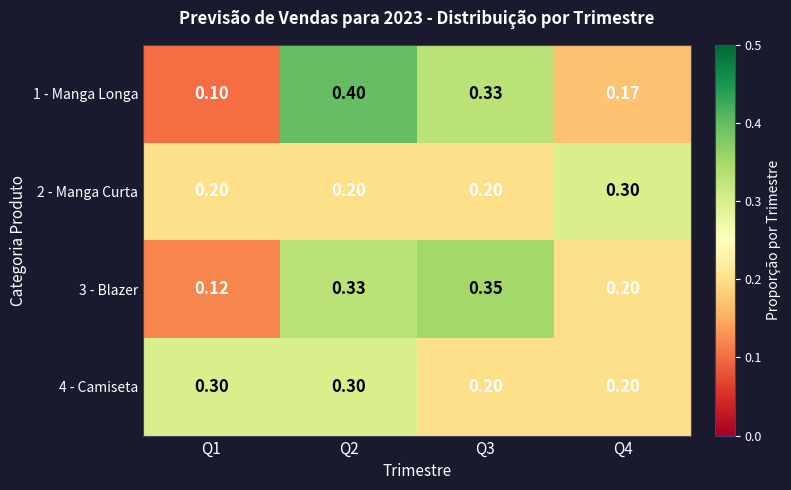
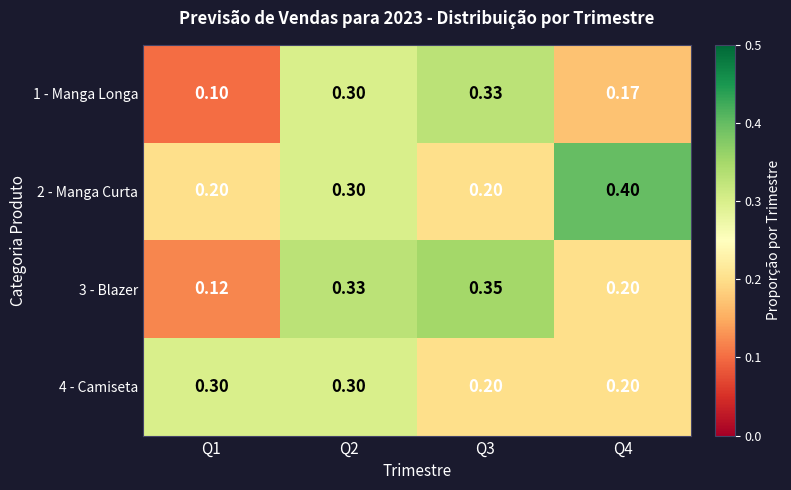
1 - Manga Longa, Q2: 0.40 -> 0.30
2 - Manga Curta, Q2: 0.20 -> 0.30
2 - Manga Curta, Q4: 0.30 -> 0.40
